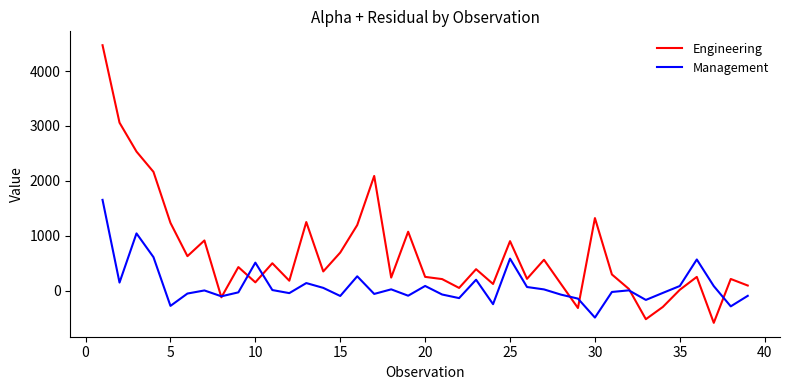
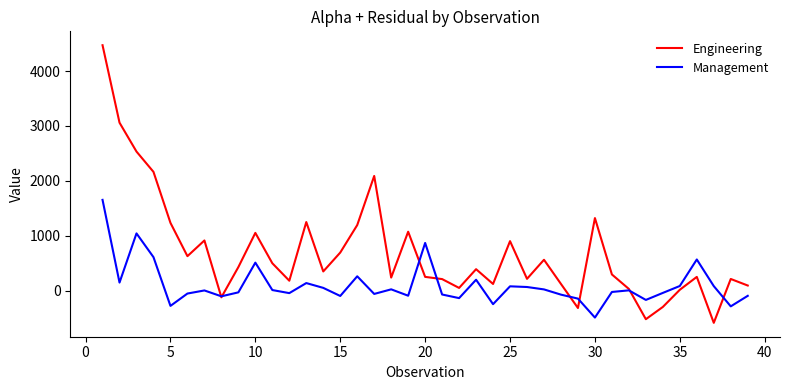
Engineering, 10: 200 -> 1100
Management, 20: 100 -> 900
Management, 25: 600 -> 100
